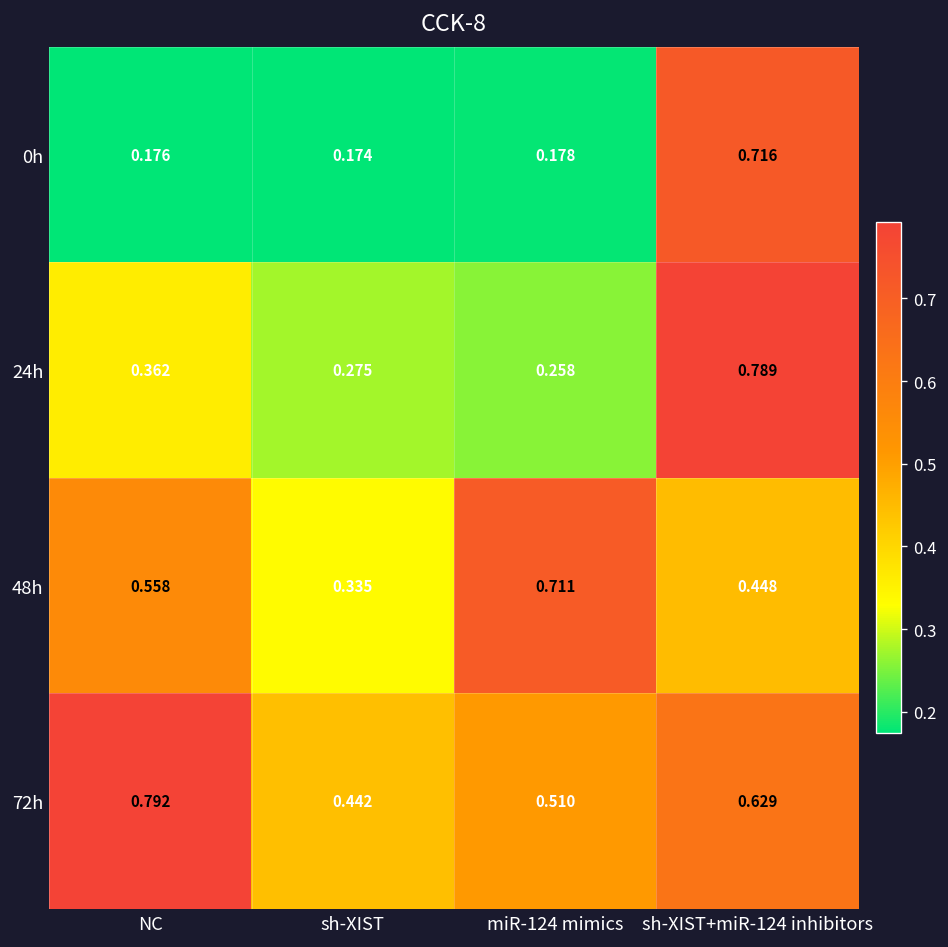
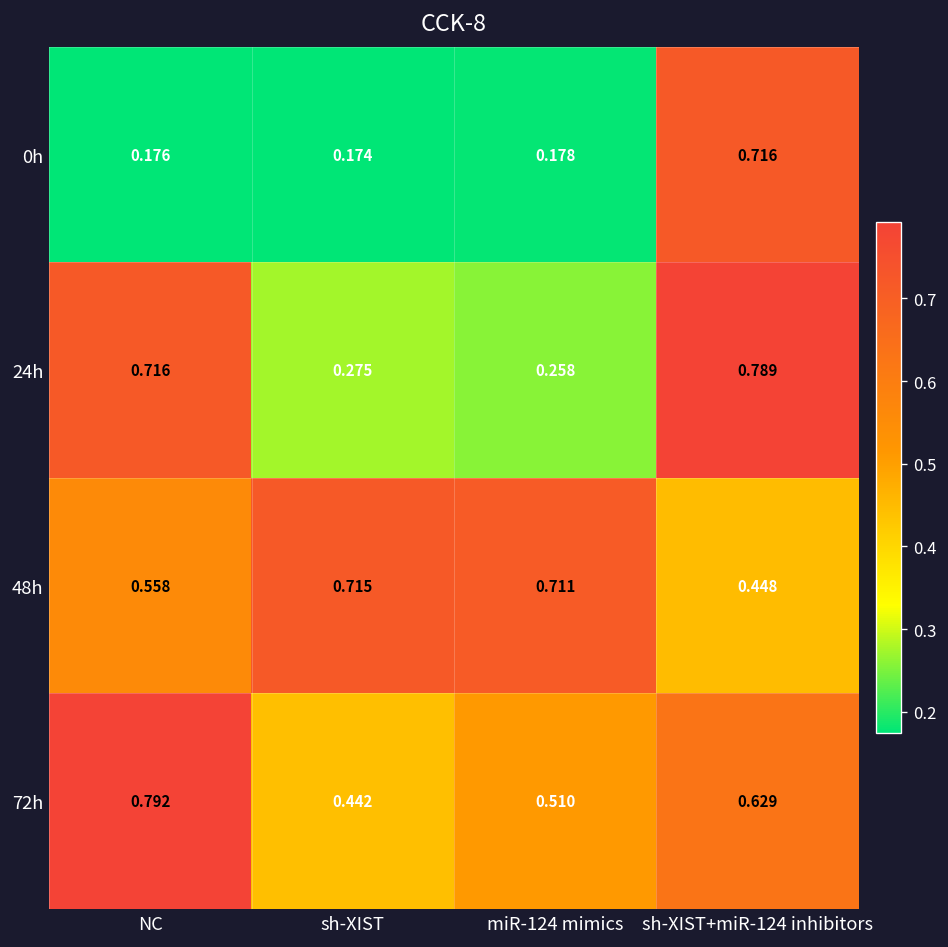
24h, NC: 0.362 -> 0.716
48h, sh-XIST: 0.335 -> 0.715
